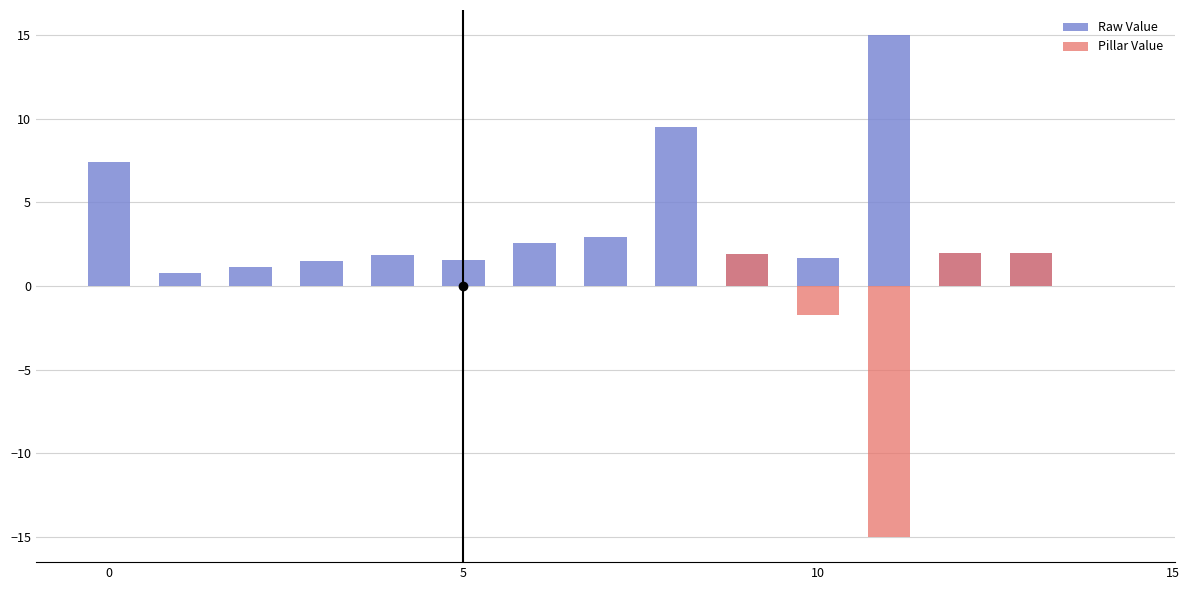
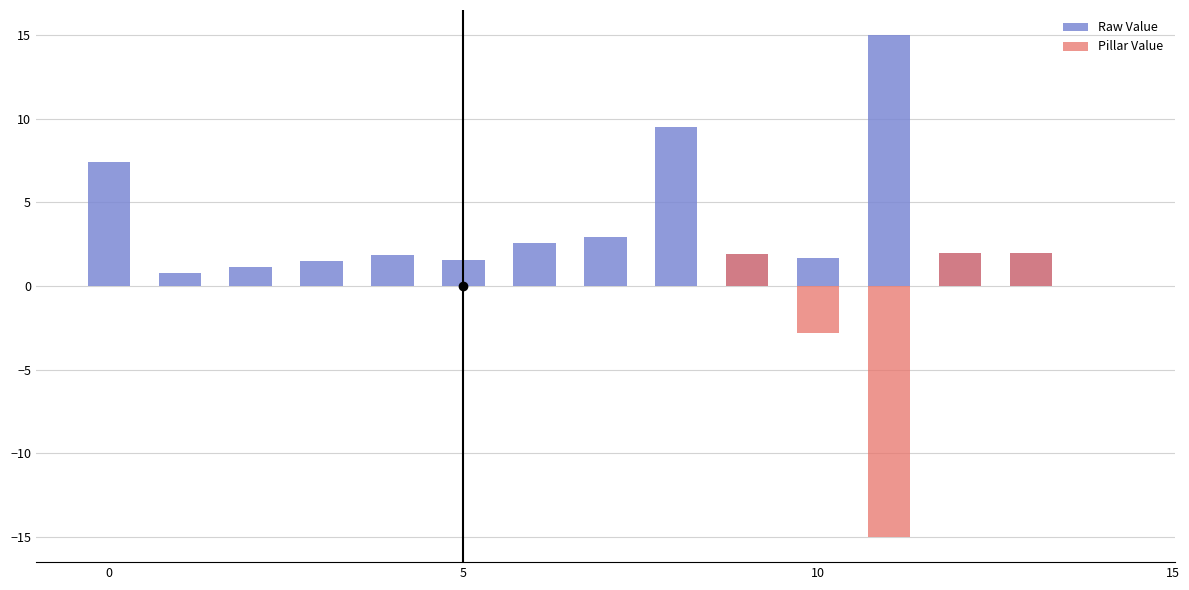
Pillar Value, 10: -1.7 -> -2.8
